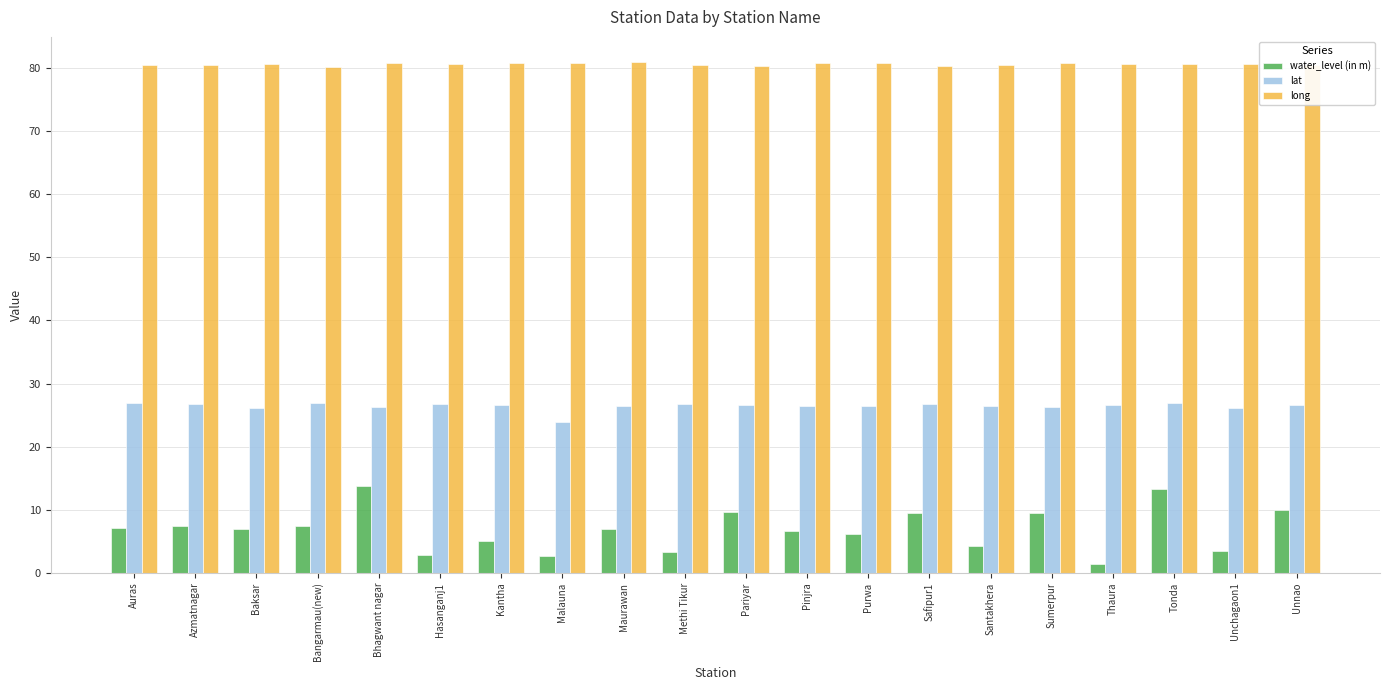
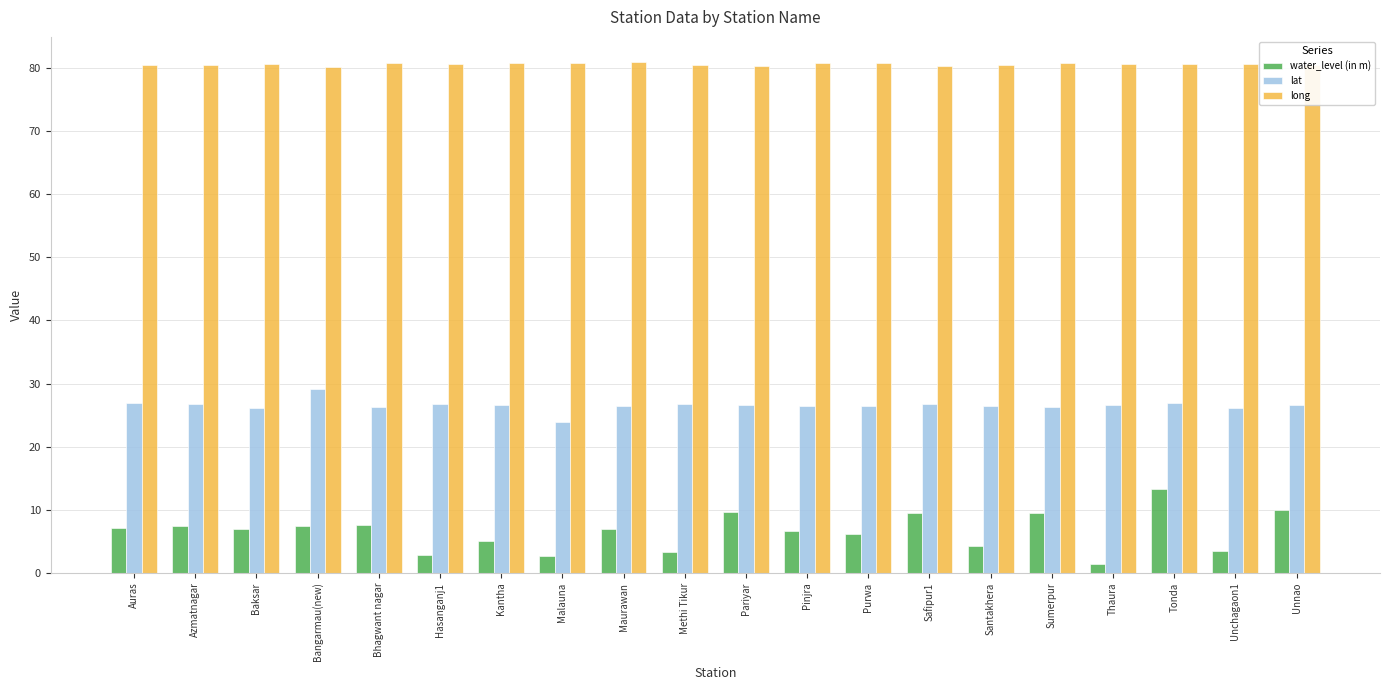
lat, Bangarmau(new): 27 -> 29
water_level (in m), Bhagwant nagar: 14 -> 8
